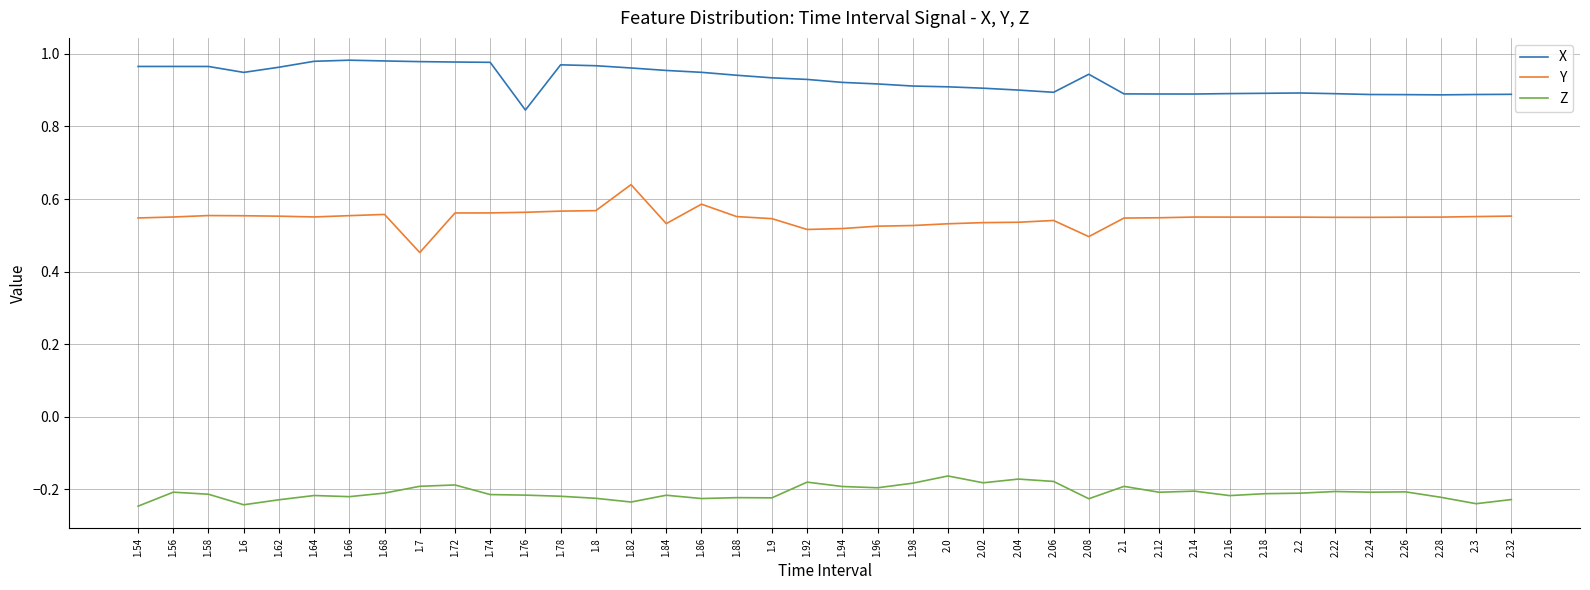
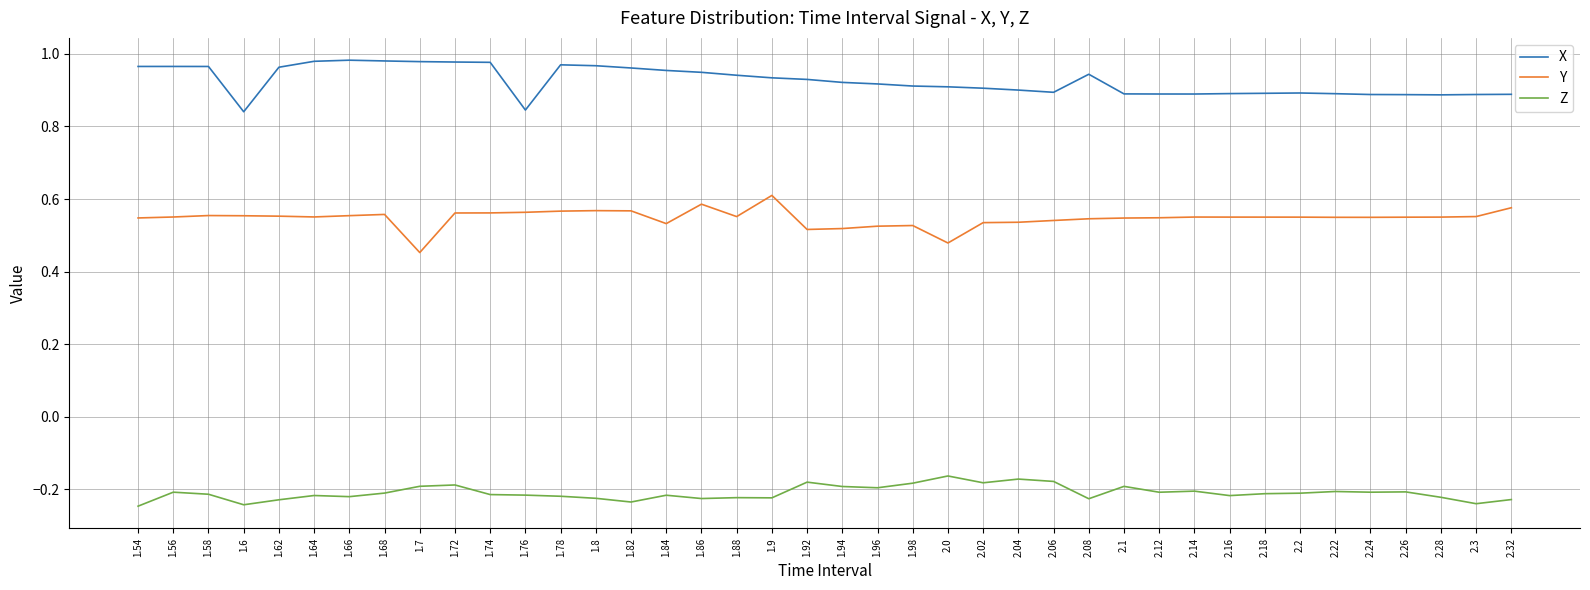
X, 1.6: 0.95 -> 0.84
Y, 1.82: 0.64 -> 0.57
Y, 1.9: 0.55 -> 0.61
Y, 2.0: 0.53 -> 0.48
Y, 2.08: 0.50 -> 0.55
Y, 2.32: 0.55 -> 0.58
